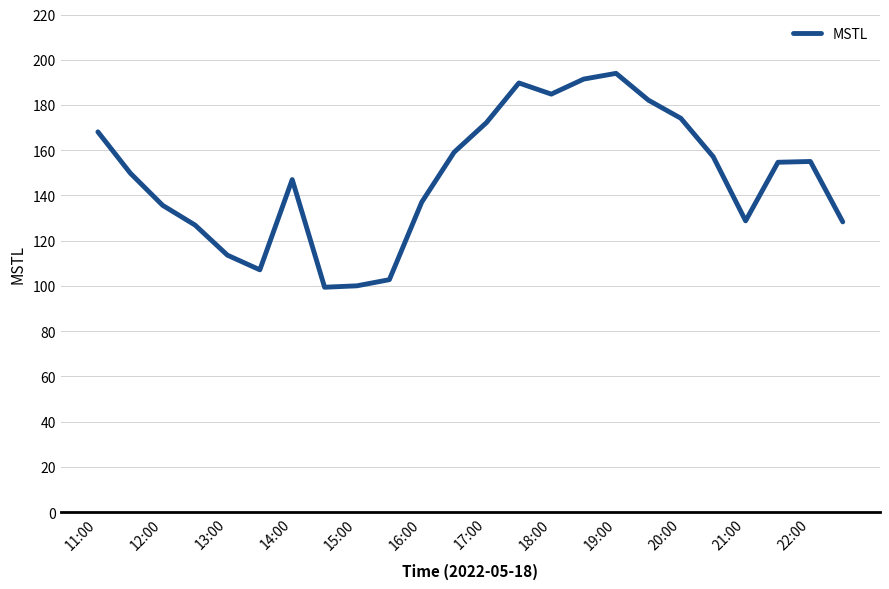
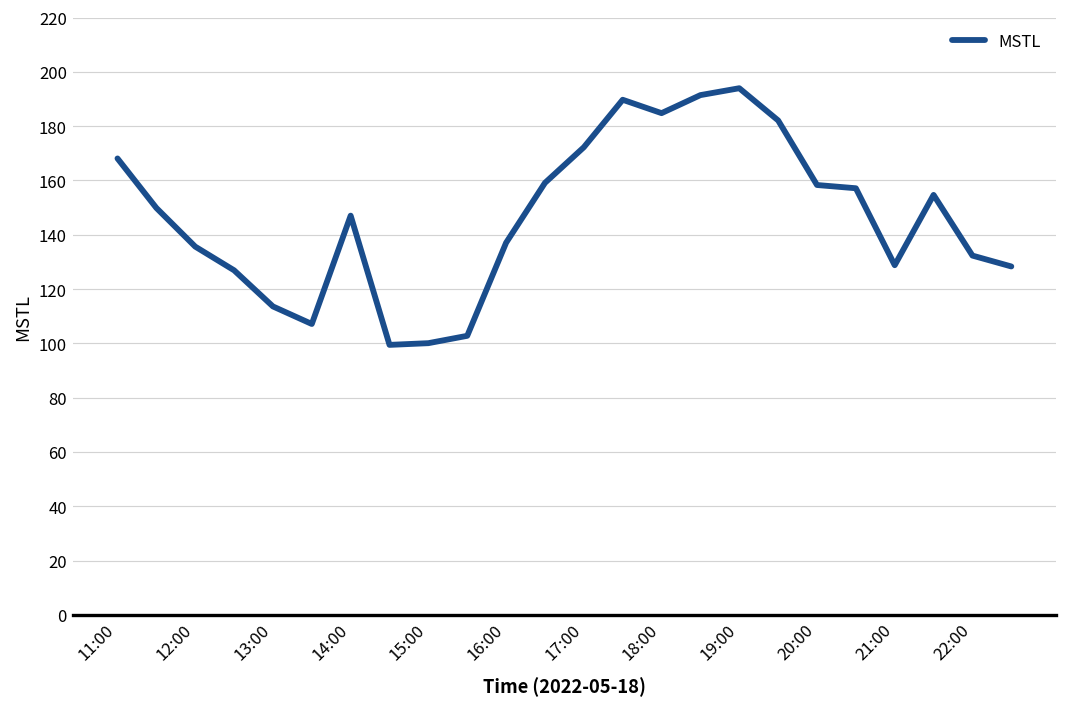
20:00: 174 -> 158
22:00: 155 -> 132
